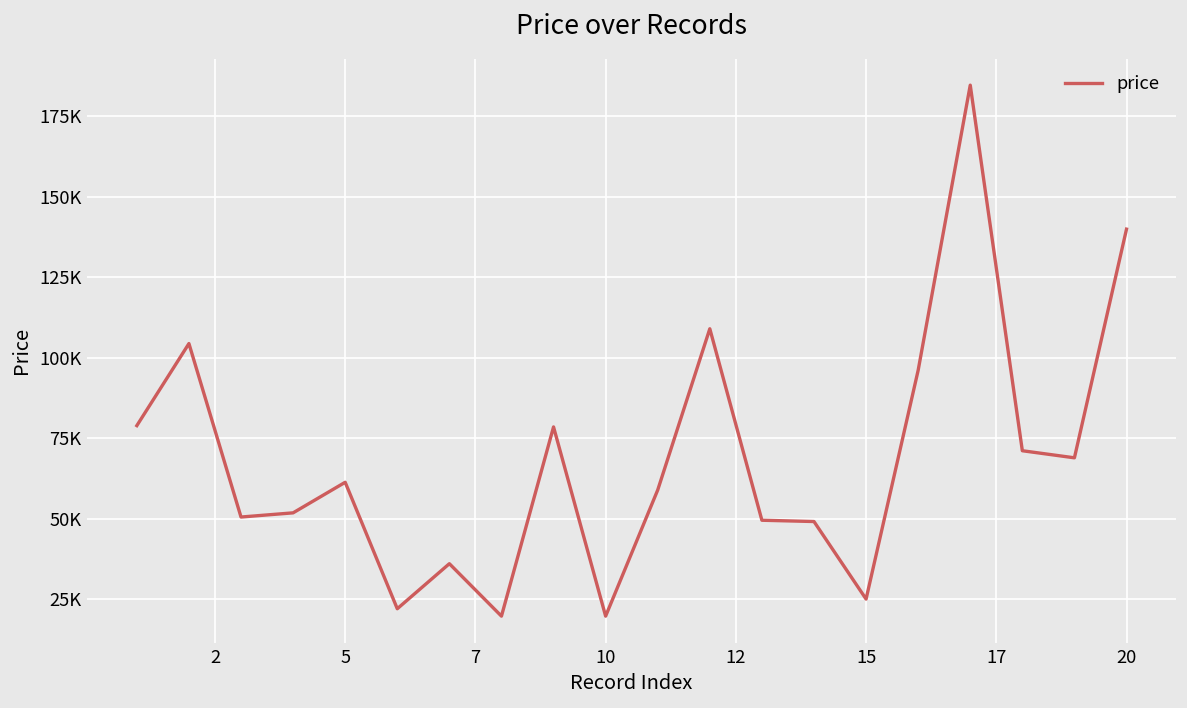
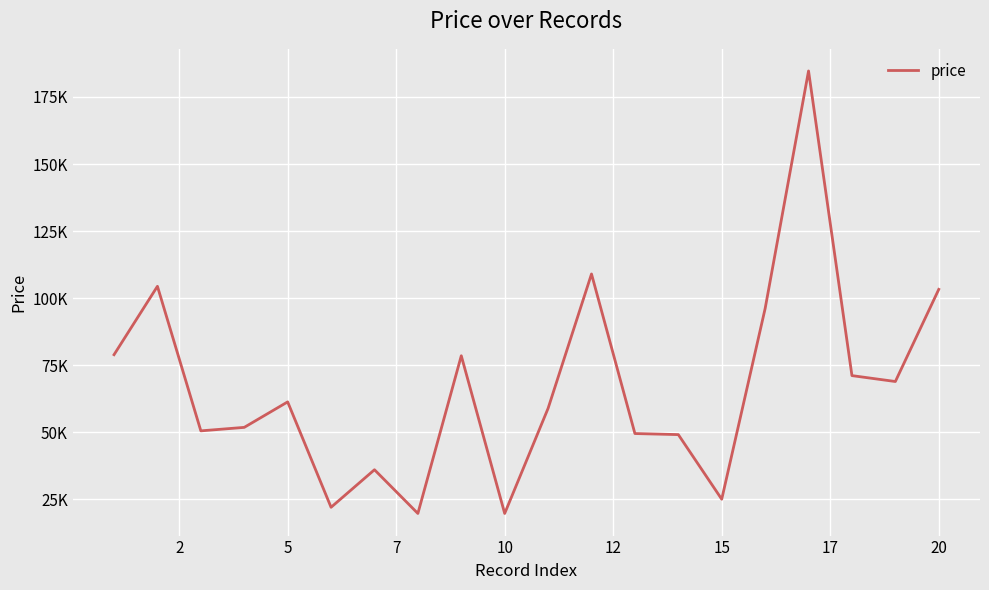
20: 140000 -> 103000
